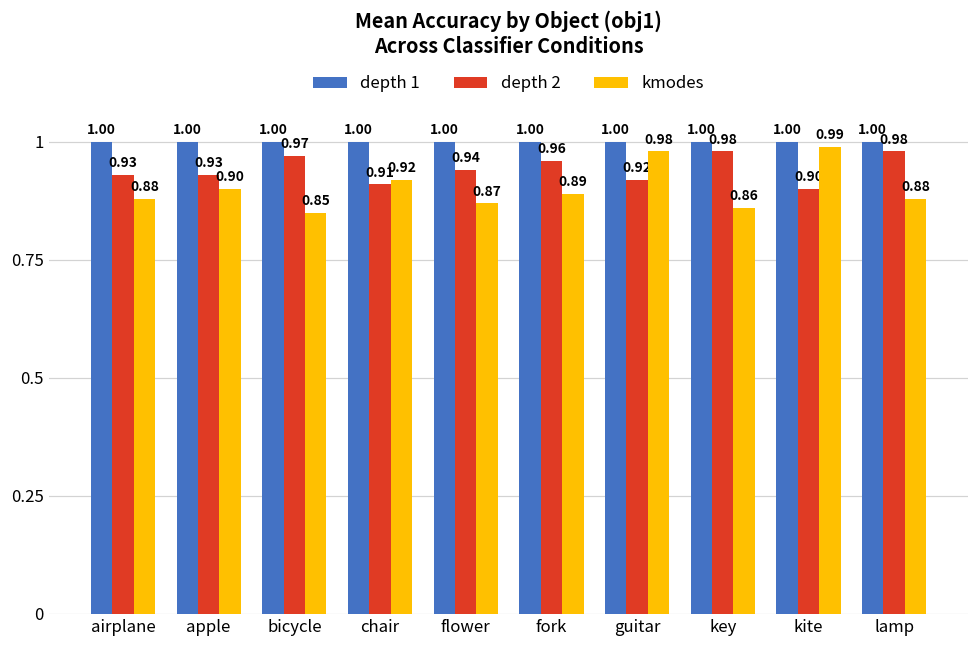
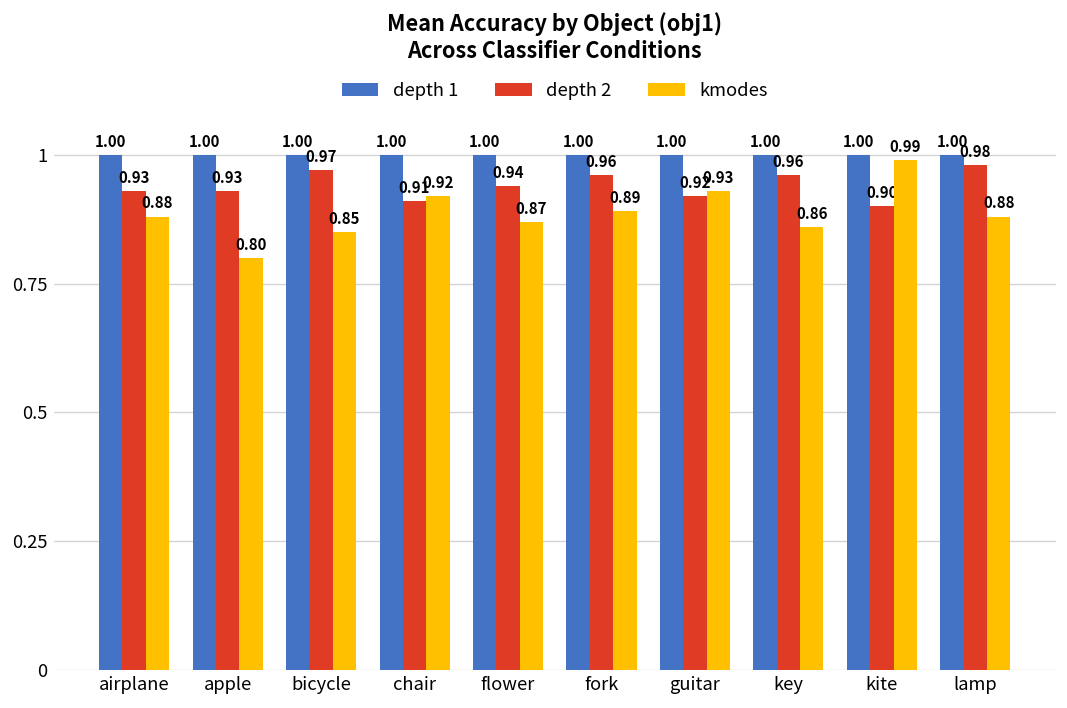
kmodes, apple: 0.90 -> 0.80
kmodes, guitar: 0.98 -> 0.93
depth 2, key: 0.98 -> 0.96
